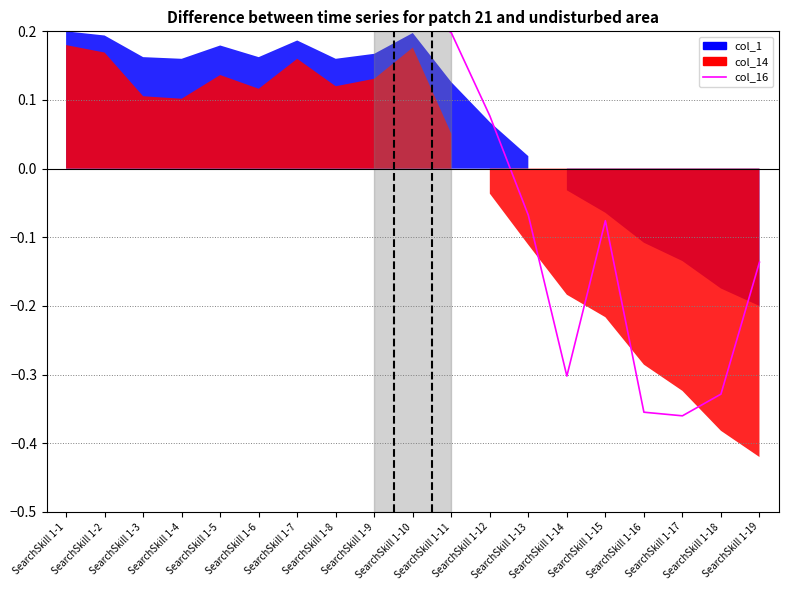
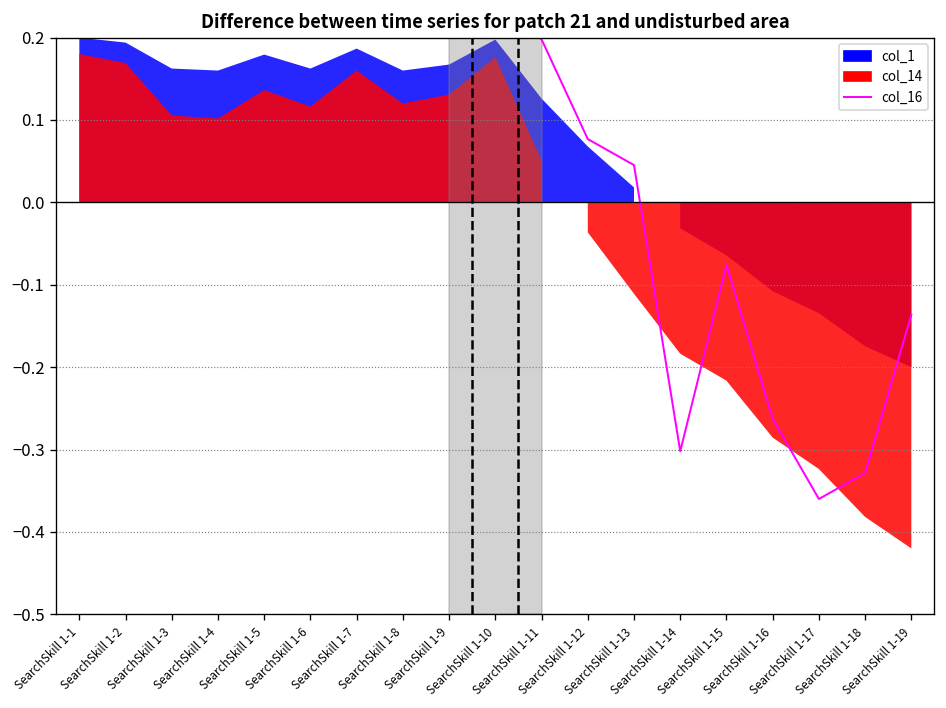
col_16, SearchSkill 1-13: -0.07 -> 0.05
col_16, SearchSkill 1-16: -0.35 -> -0.26
